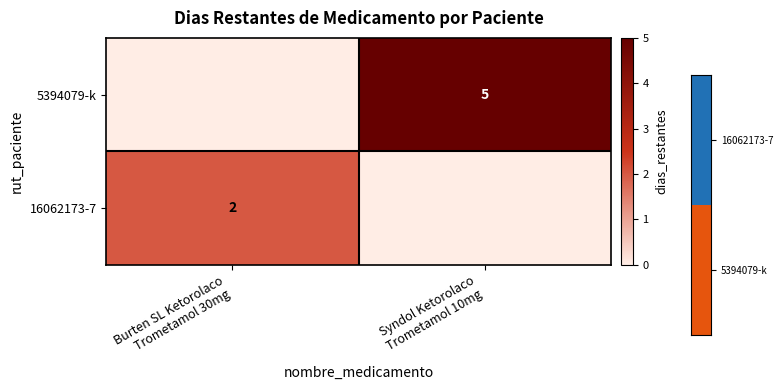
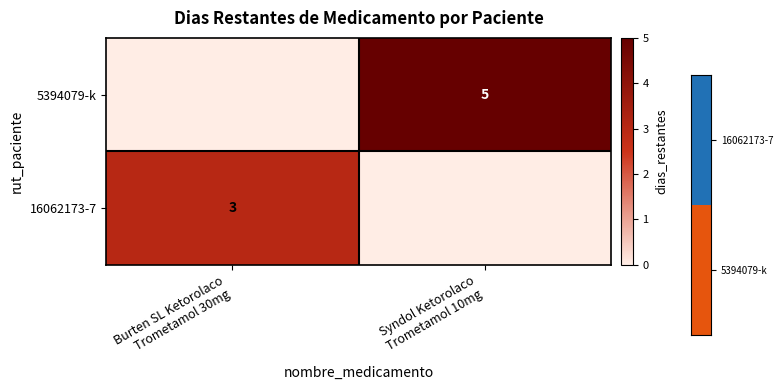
Dias Restantes de Medicamento por Paciente, 16062173-7, Burten SL Ketorolaco Trometamol 30mg: 2 -> 3
